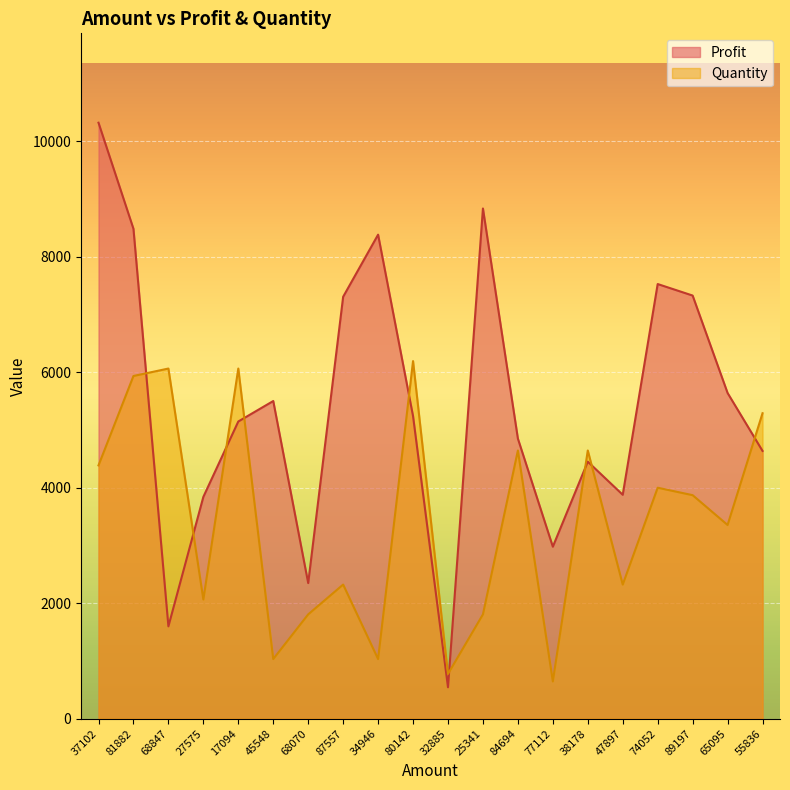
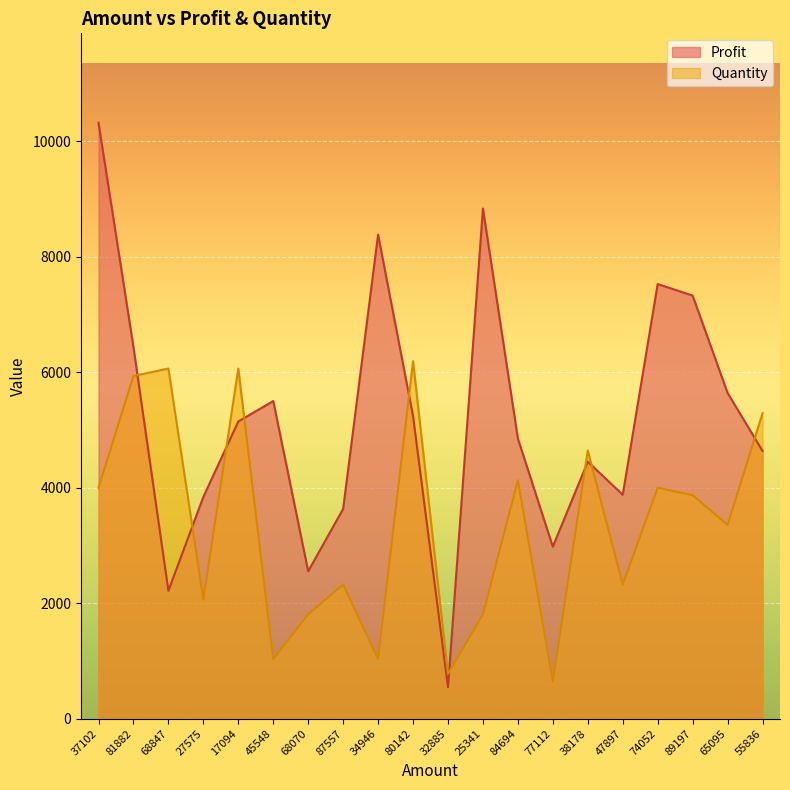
Quantity, 37102: 4400 -> 4000
Profit, 81882: 8500 -> 6400
Profit, 68847: 1600 -> 2200
Profit, 68070: 2300 -> 2600
Profit, 87557: 7300 -> 3600
Quantity, 84694: 4600 -> 4100
